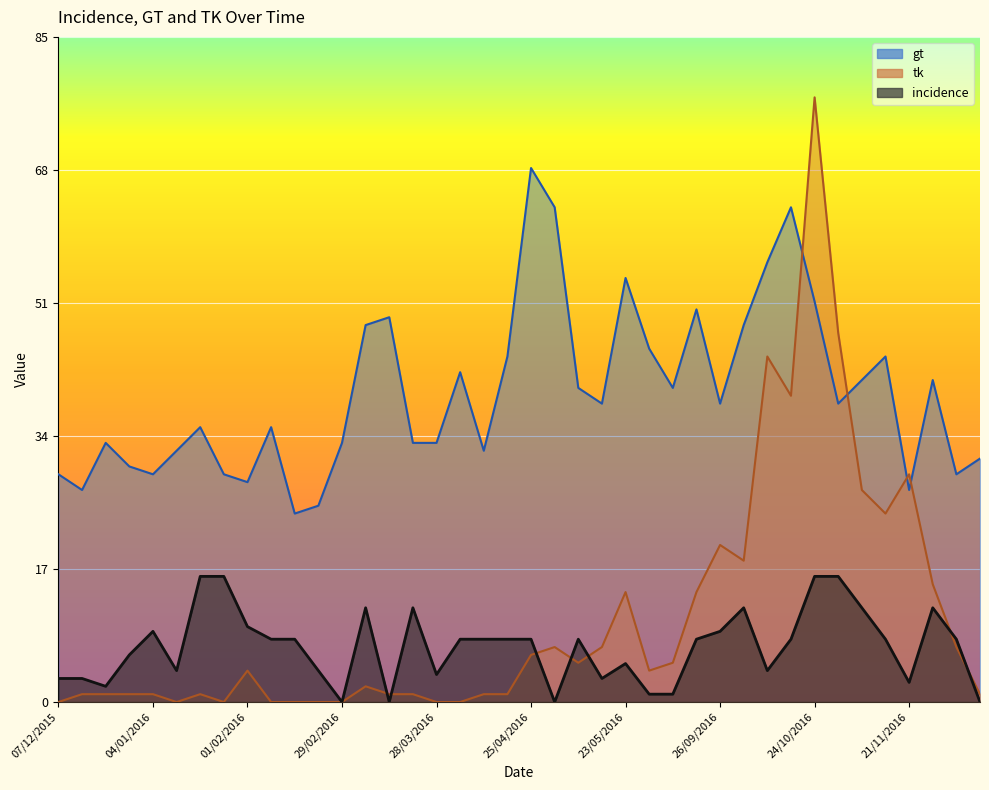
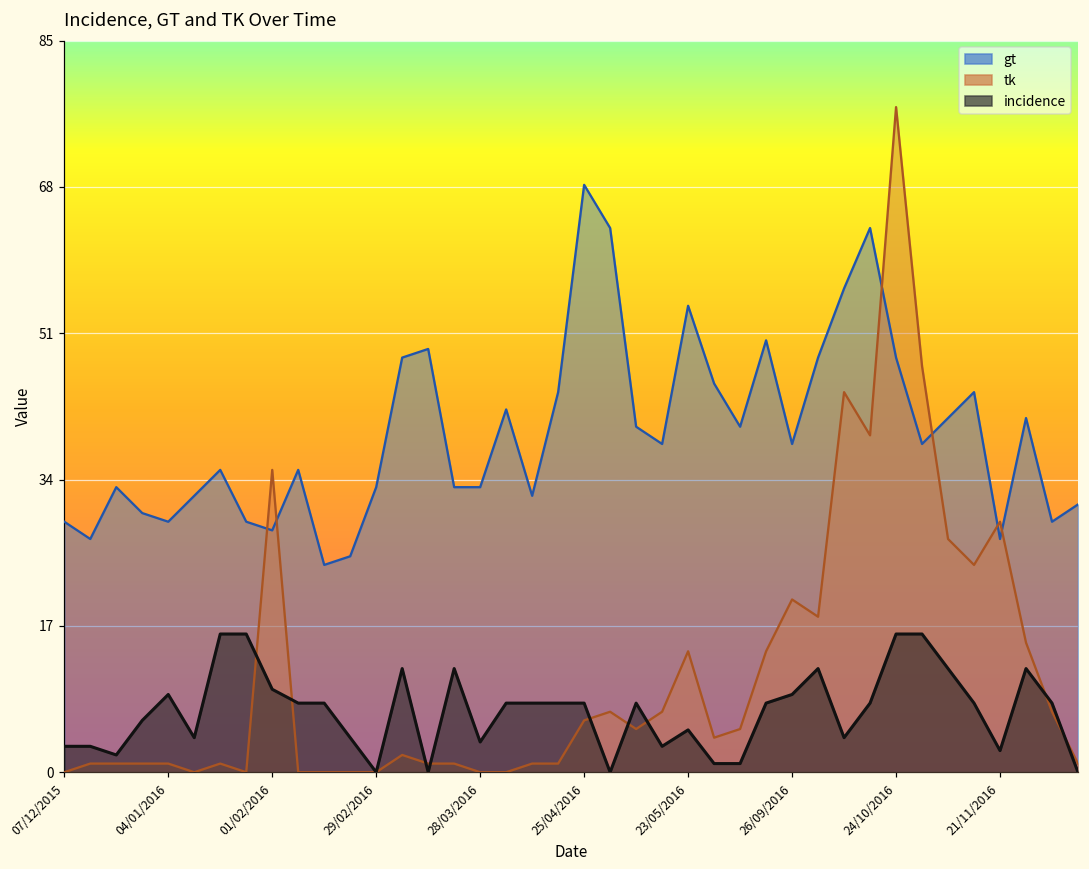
tk, 01/02/2016: 4 -> 35
gt, 24/10/2016: 51 -> 48
